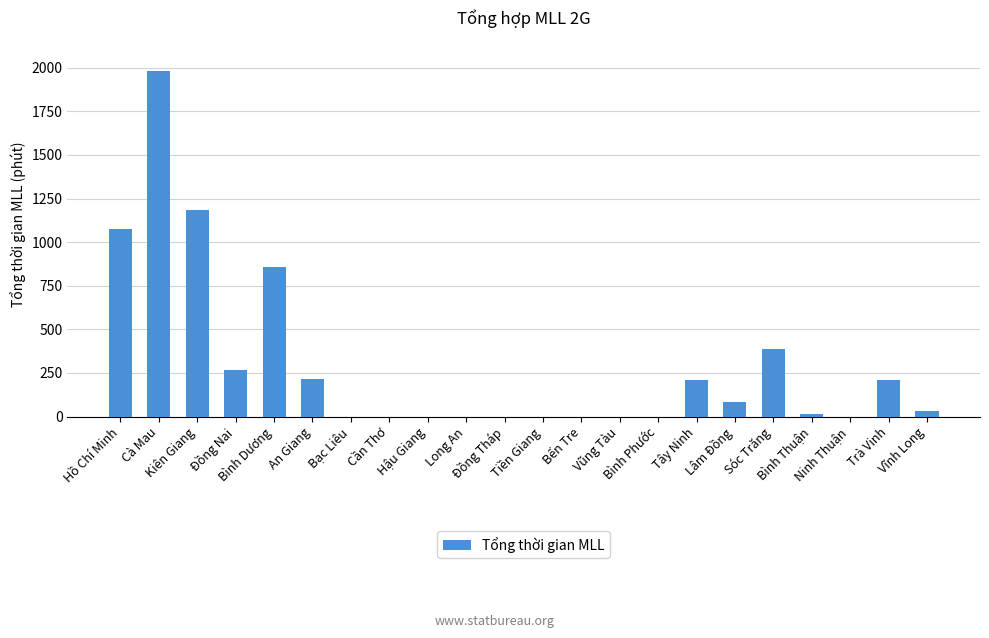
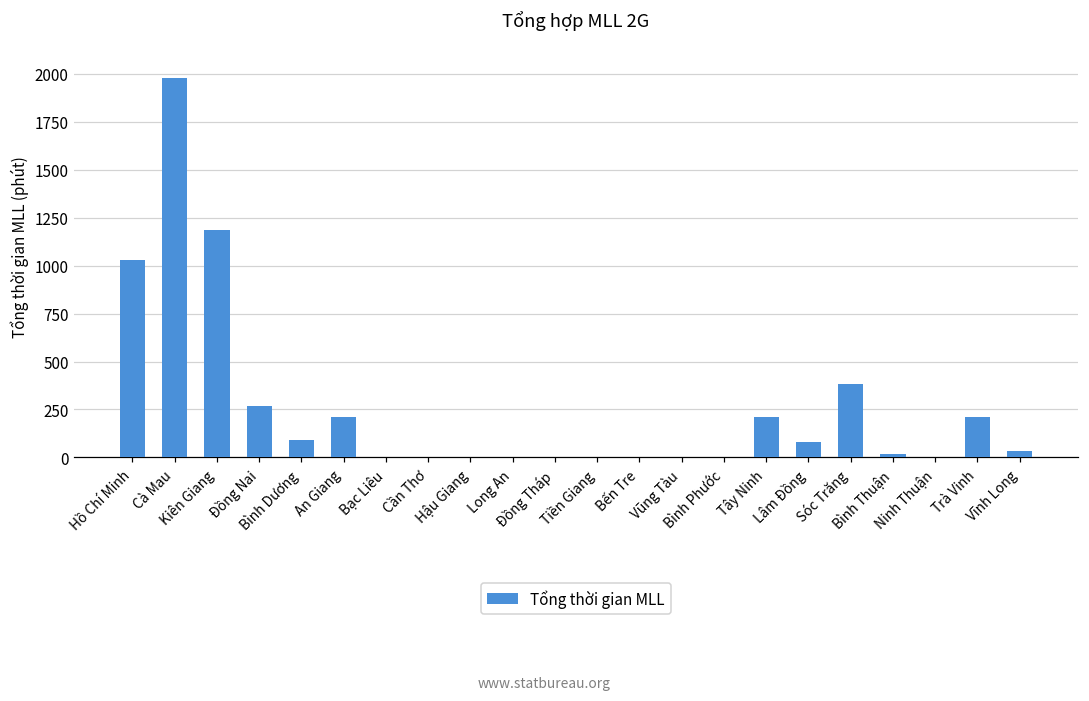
Hồ Chí Minh: 1080 -> 1030
Bình Dương: 860 -> 90
